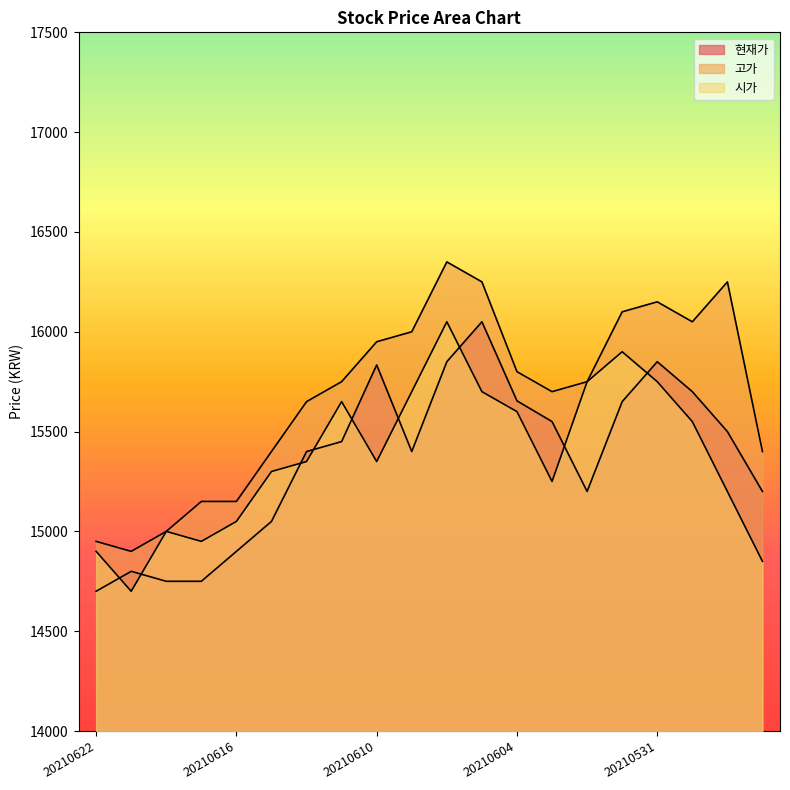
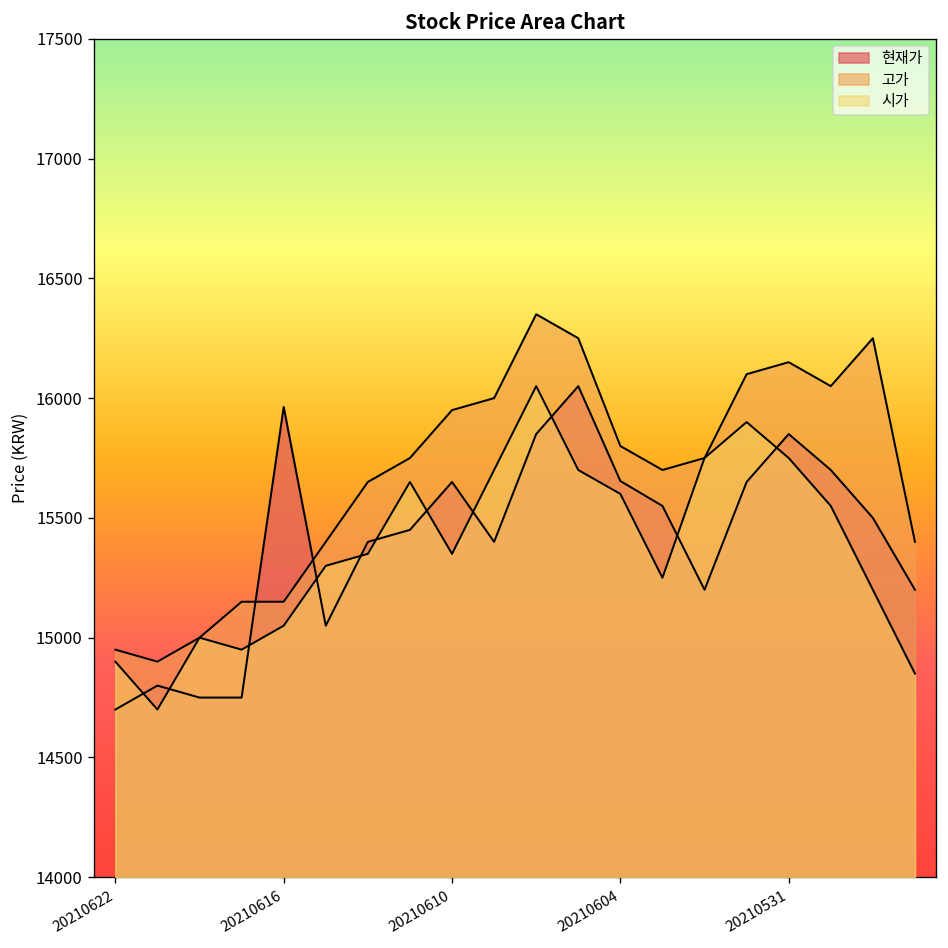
현재가, 20210616: 14900 -> 15960
현재가, 20210610: 15830 -> 15650
